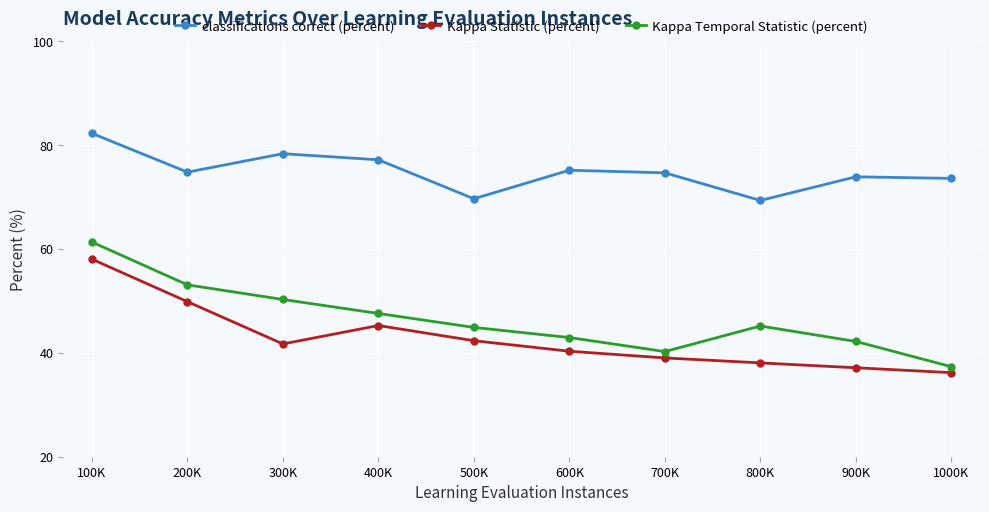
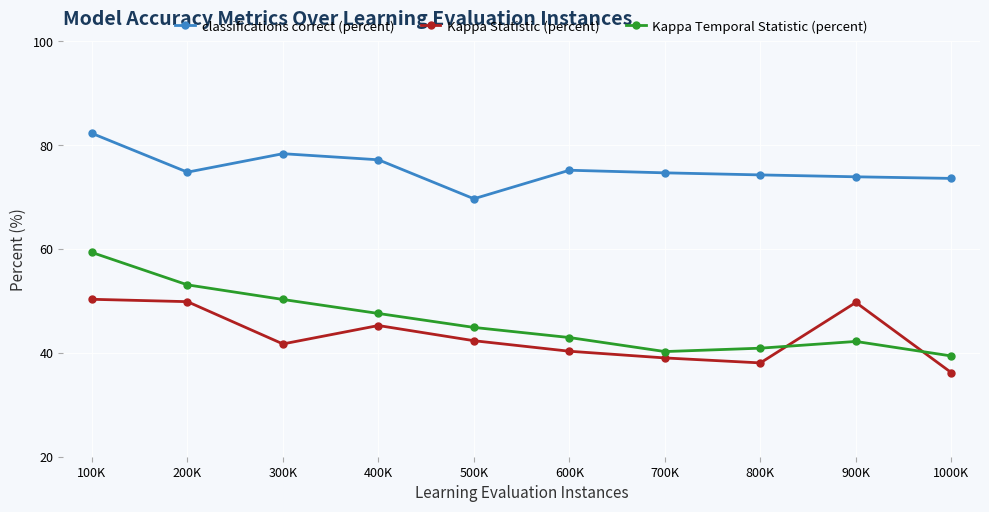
Kappa Statistic (percent), 100K: 58 -> 50
Kappa Temporal Statistic (percent), 100K: 61 -> 59
classifications correct (percent), 800K: 69 -> 74
Kappa Temporal Statistic (percent), 800K: 45 -> 41
Kappa Statistic (percent), 900K: 37 -> 50
Kappa Temporal Statistic (percent), 1000K: 37 -> 39
